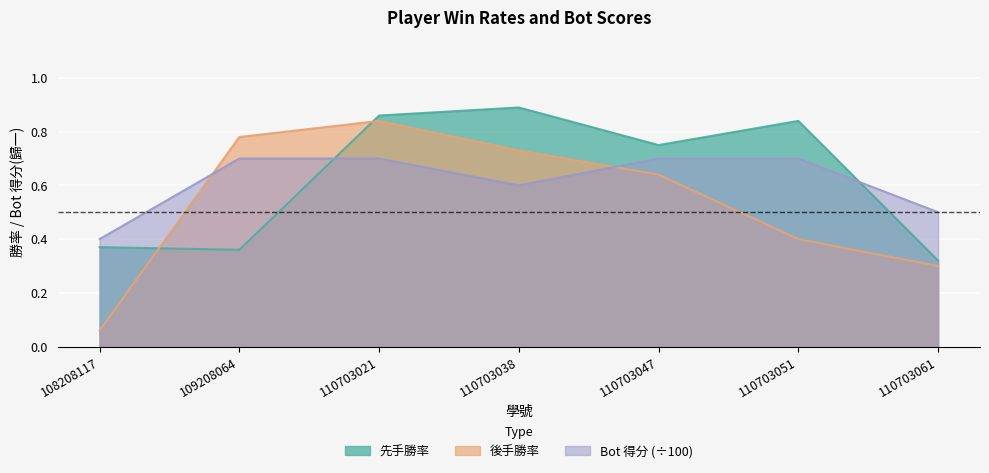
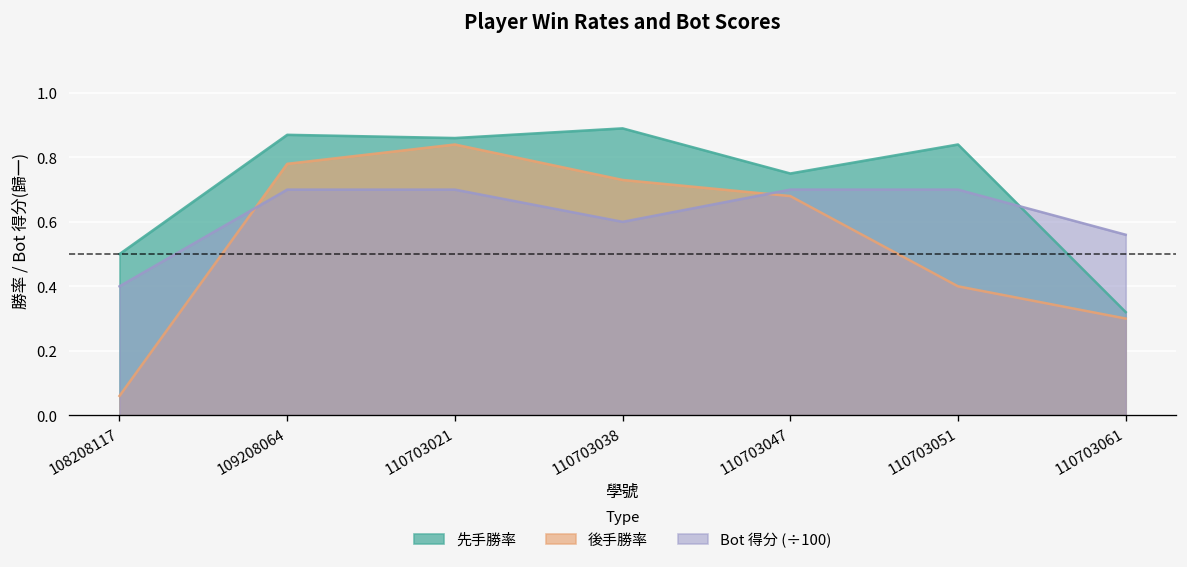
先手勝率, 108208117: 0.37 -> 0.50
先手勝率, 109208064: 0.36 -> 0.87
後手勝率, 110703047: 0.64 -> 0.68
Bot 得分 (÷100), 110703061: 0.50 -> 0.56
